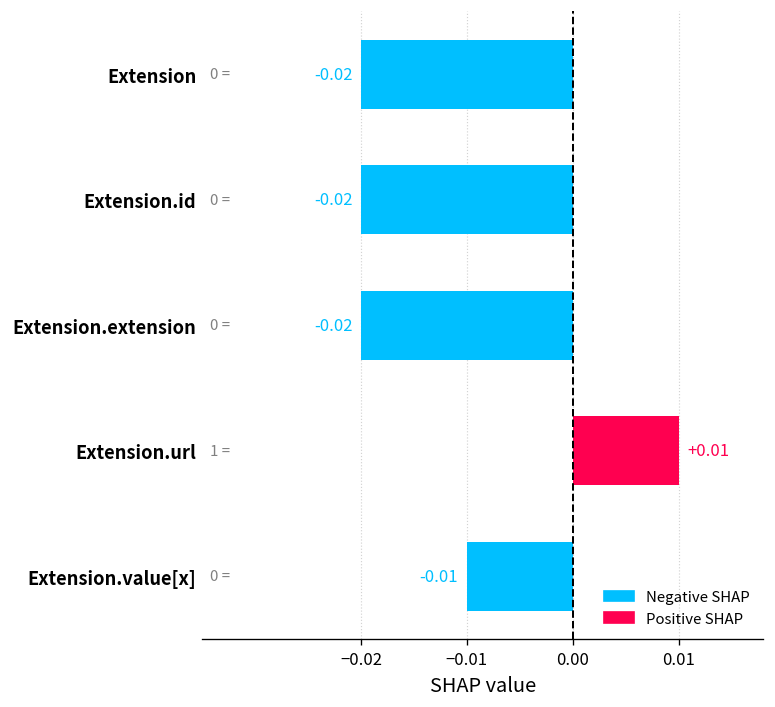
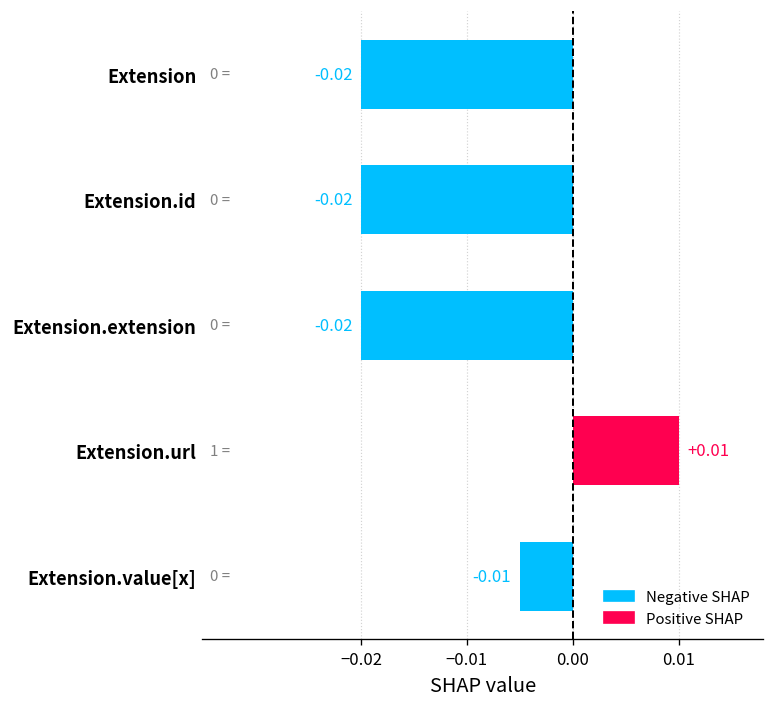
Extension.value[x]: -0.010 -> -0.005
